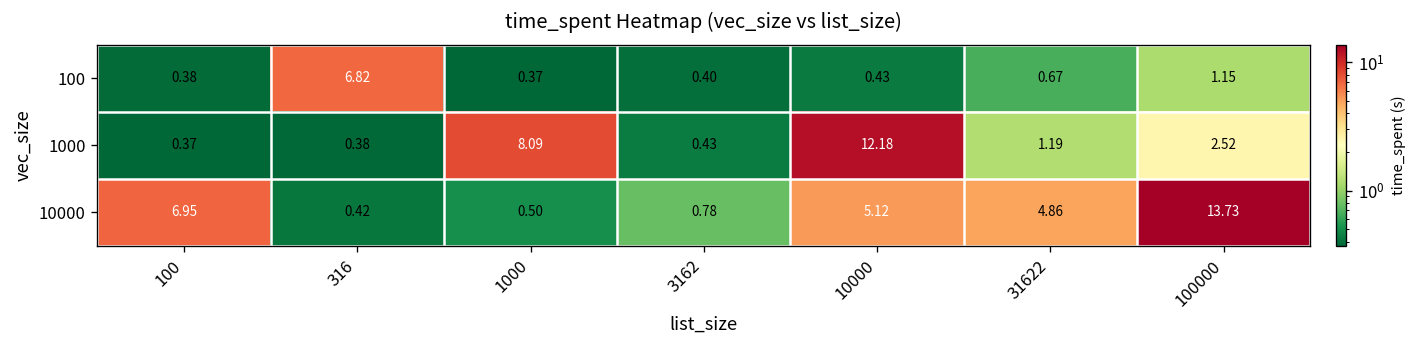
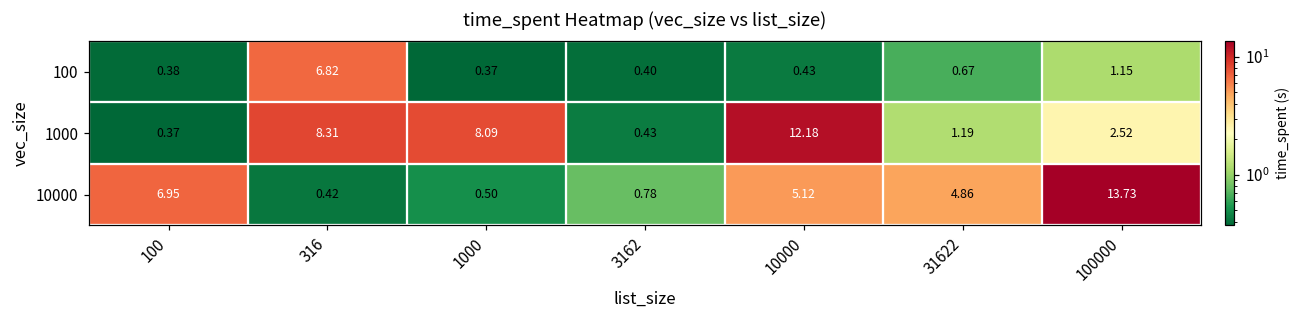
1000, 316: 0.38 -> 8.31
